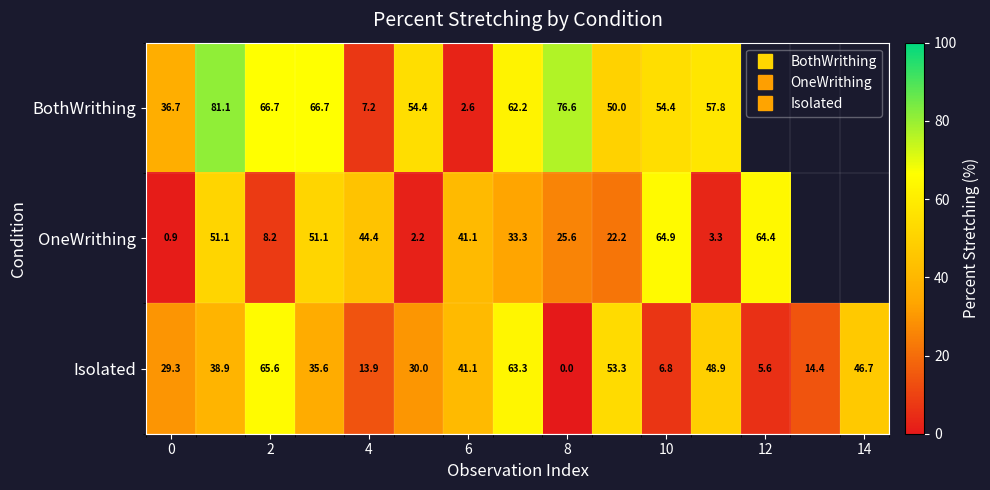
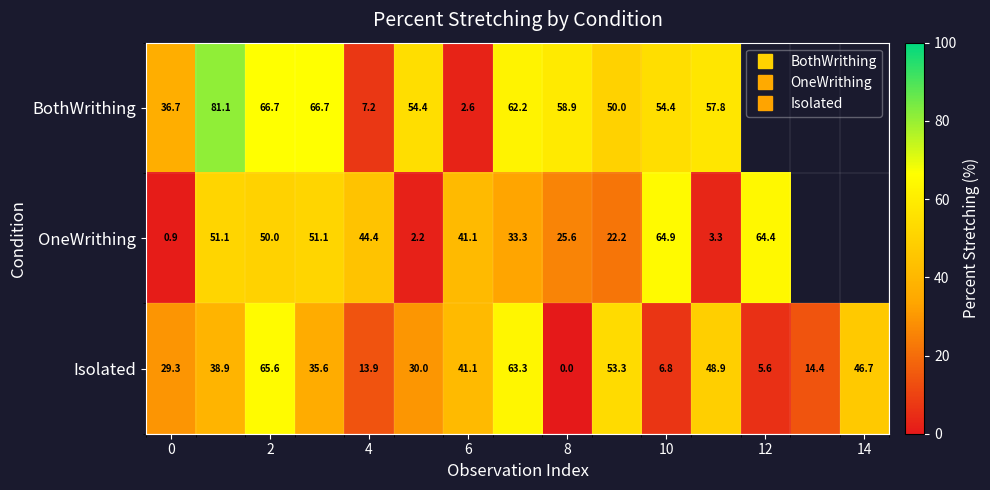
BothWrithing, 8: 76.6 -> 58.9
OneWrithing, 2: 8.2 -> 50.0
